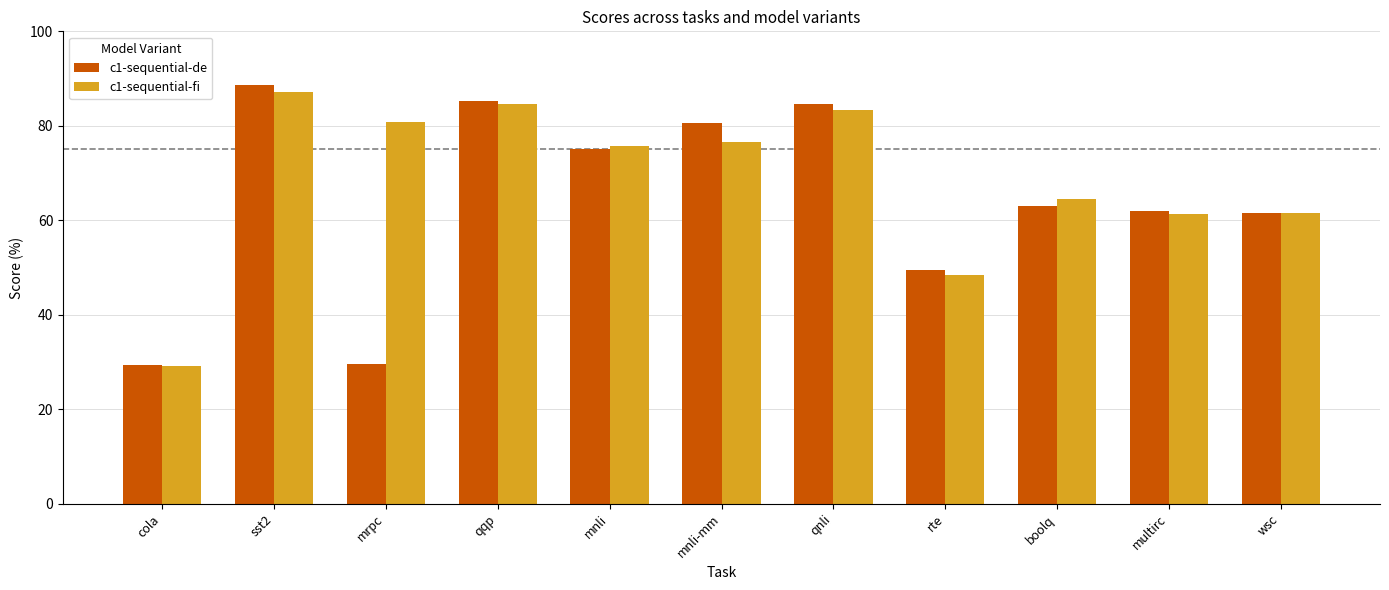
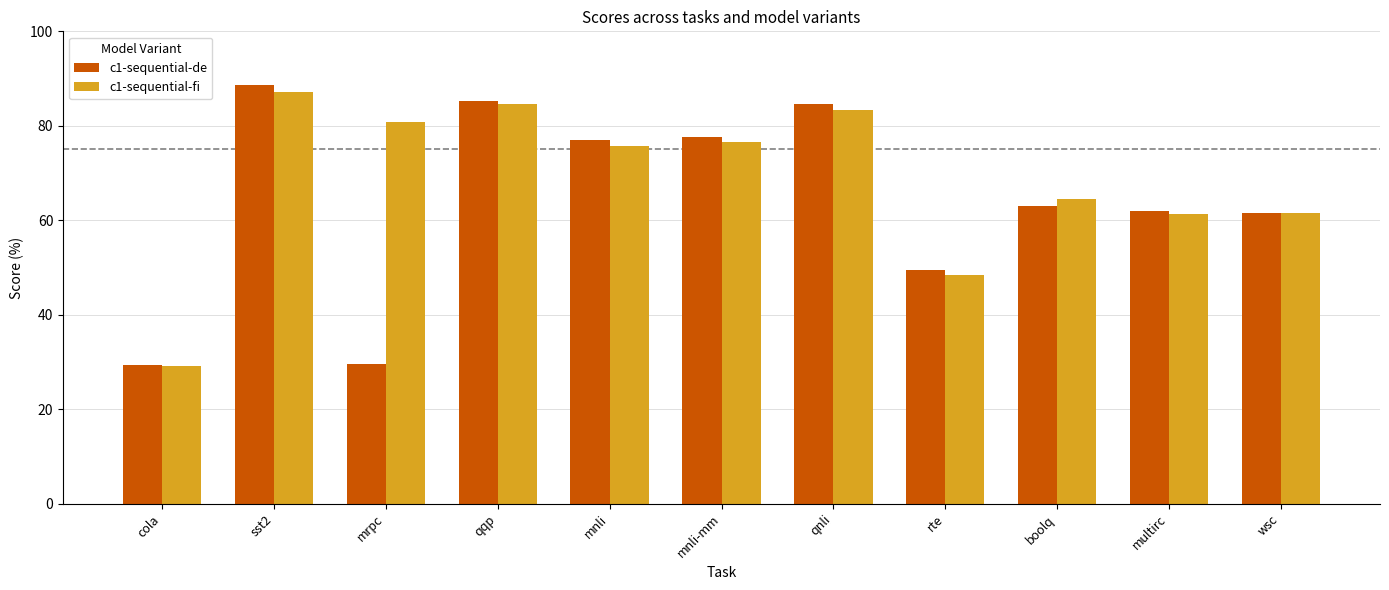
c1-sequential-de, mnli: 75 -> 77
c1-sequential-de, mnli-mm: 81 -> 78
